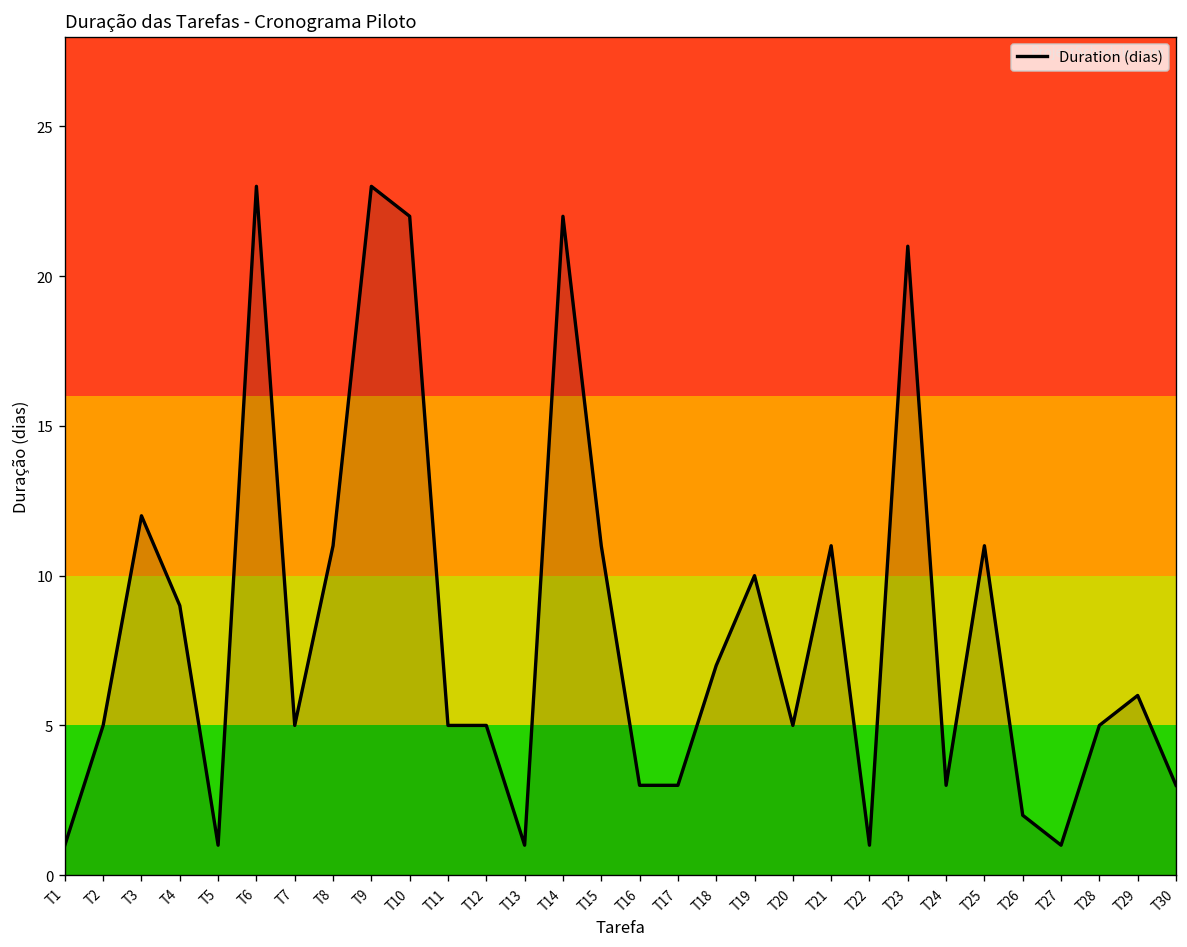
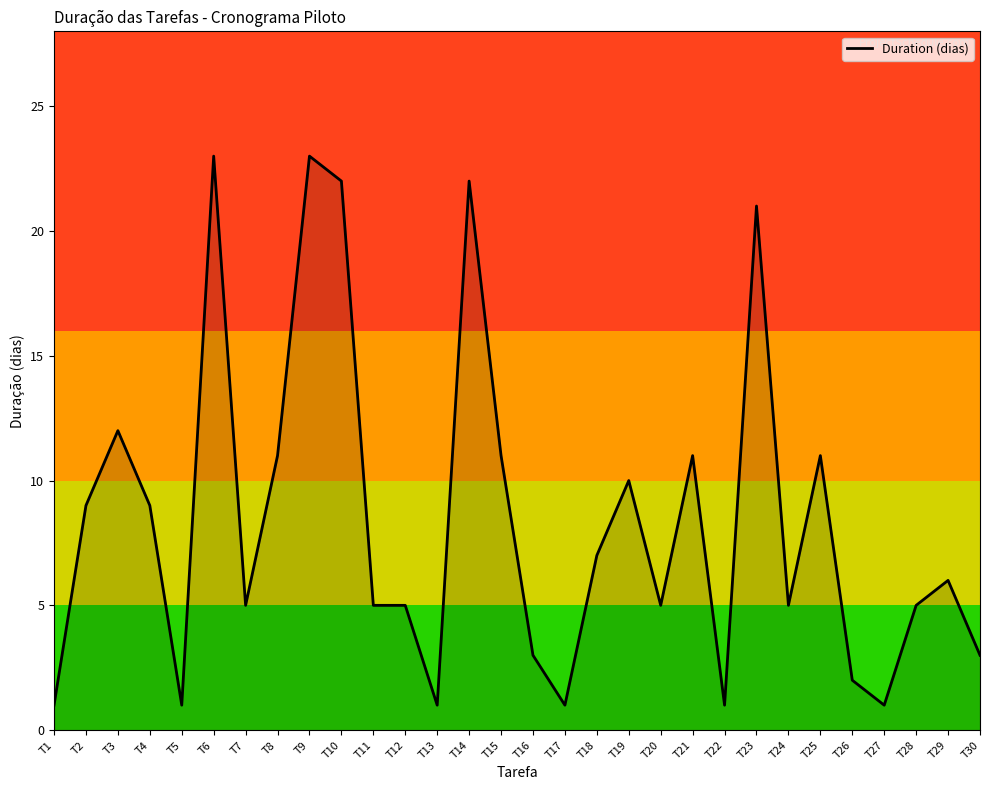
T2: 5 -> 9
T17: 3 -> 1
T24: 3 -> 5
